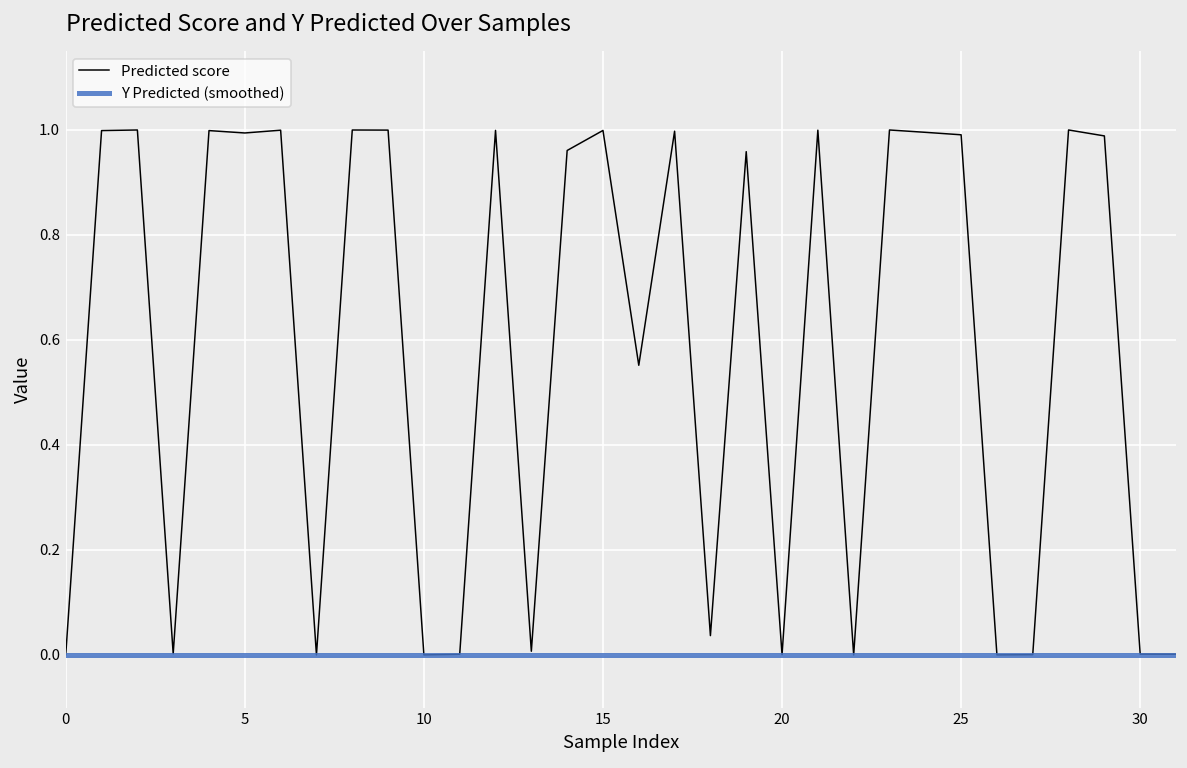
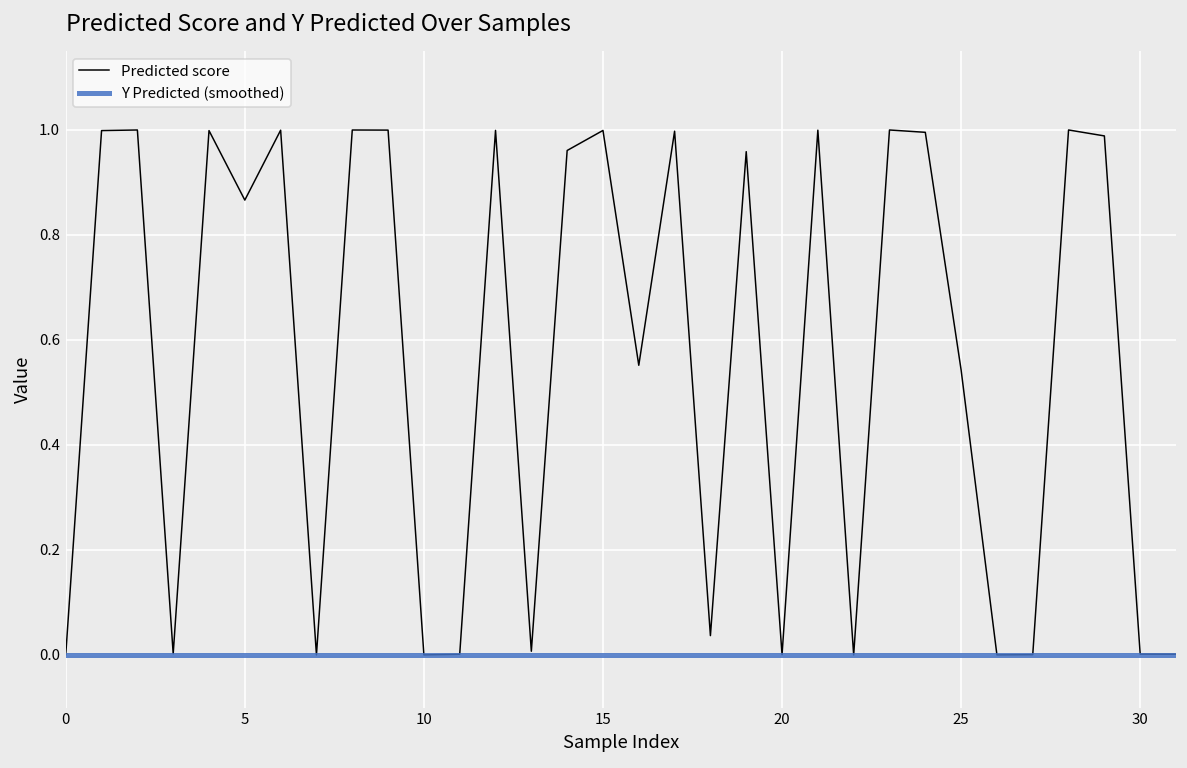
Predicted score, 5: 0.99 -> 0.87
Predicted score, 25: 0.99 -> 0.54
